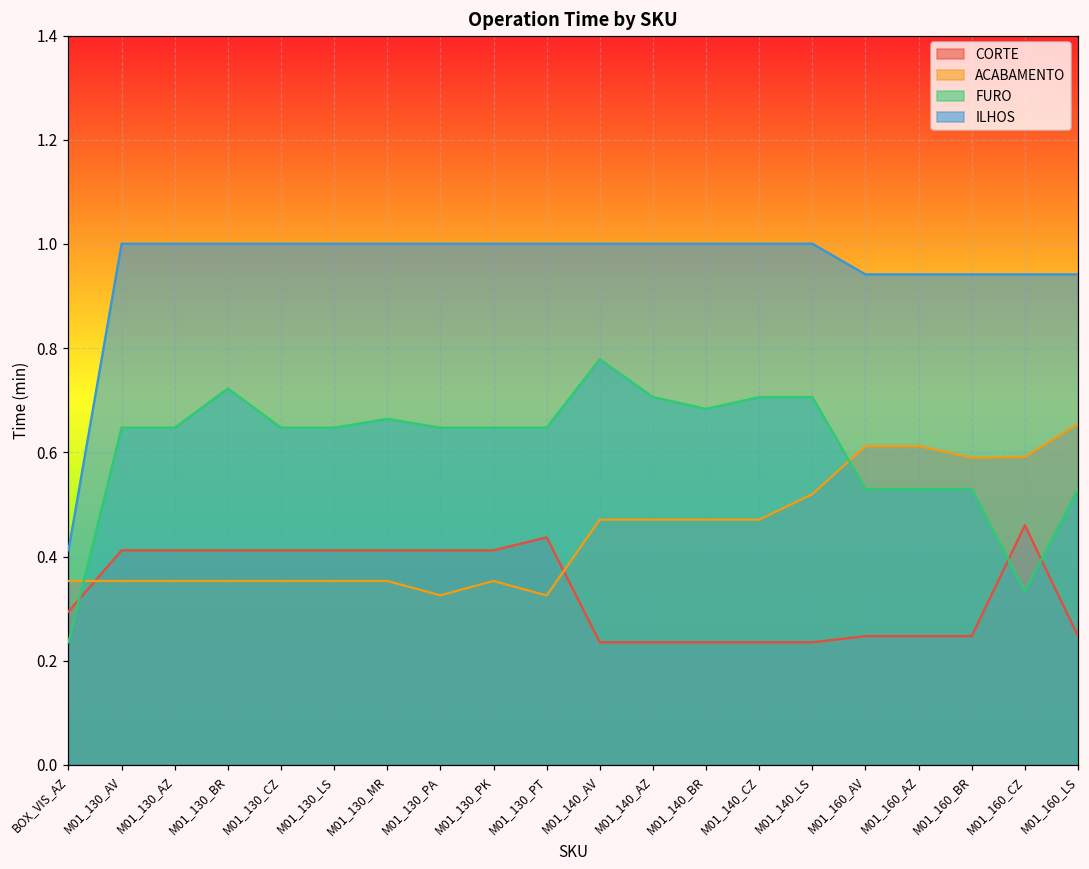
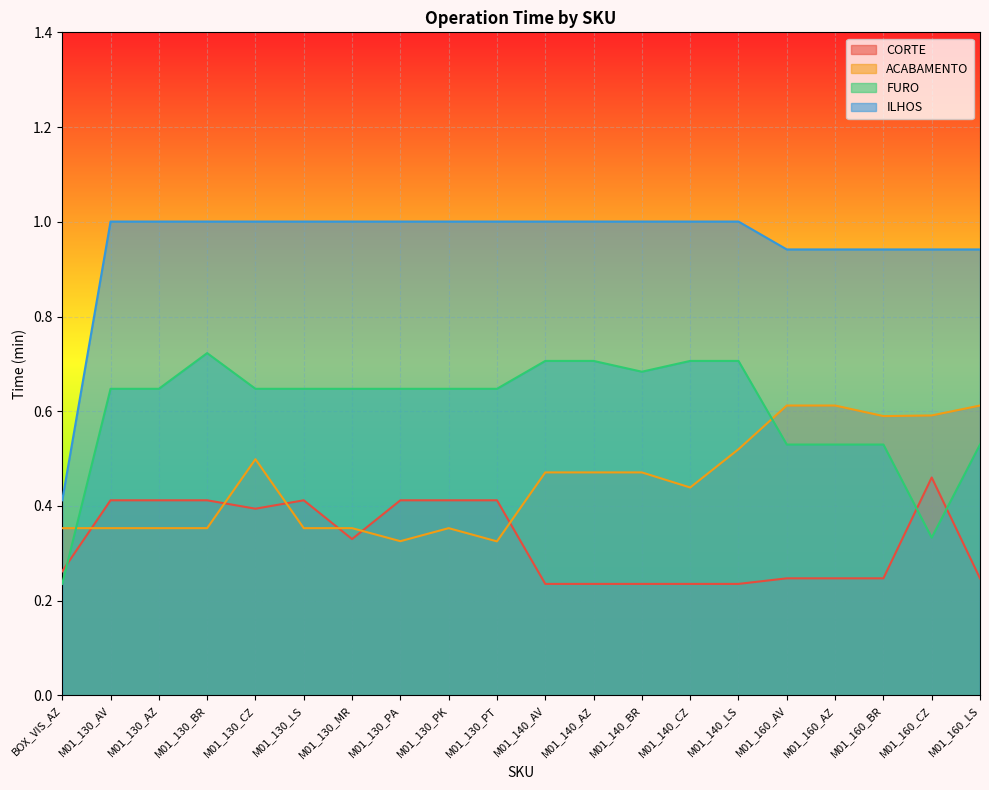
CORTE, BOX_VIS_AZ: 0.29 -> 0.26
CORTE, M01_130_CZ: 0.41 -> 0.39
ACABAMENTO, M01_130_CZ: 0.35 -> 0.50
CORTE, M01_130_MR: 0.41 -> 0.33
FURO, M01_130_MR: 0.66 -> 0.65
CORTE, M01_130_PT: 0.44 -> 0.41
FURO, M01_140_AV: 0.78 -> 0.71
ACABAMENTO, M01_140_CZ: 0.47 -> 0.44
ACABAMENTO, M01_160_LS: 0.65 -> 0.61
